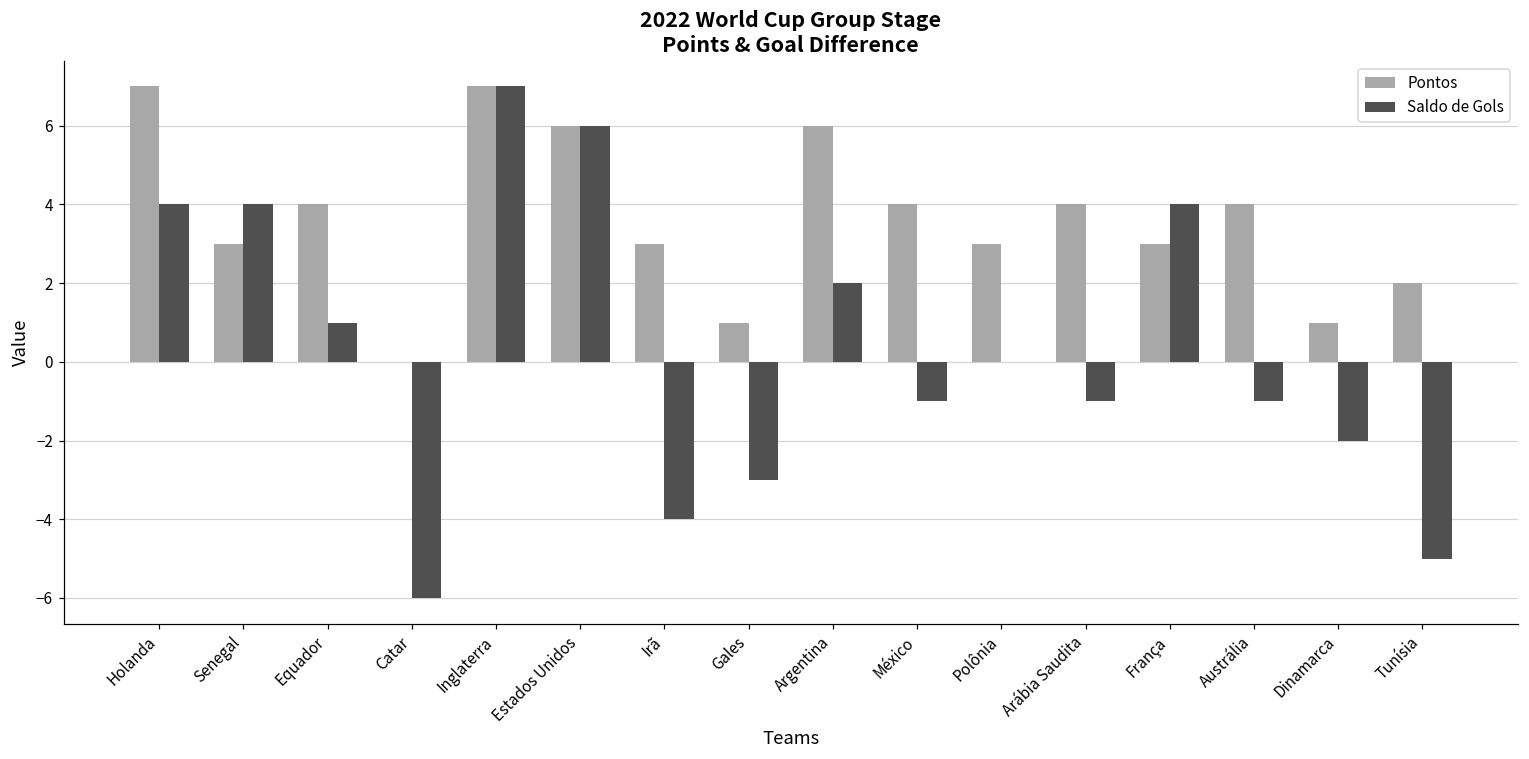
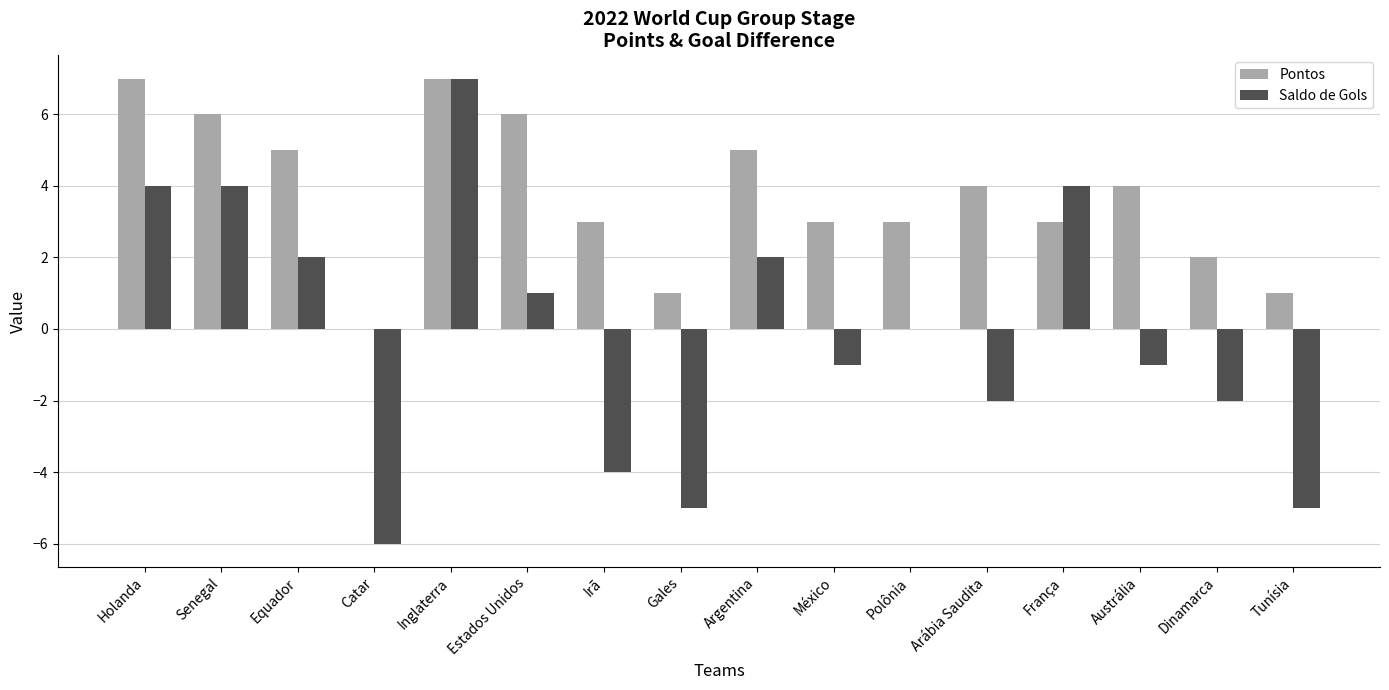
Pontos, Senegal: 3 -> 6
Pontos, Equador: 4 -> 5
Saldo de Gols, Equador: 1 -> 2
Saldo de Gols, Estados Unidos: 6 -> 1
Saldo de Gols, Gales: -3 -> -5
Pontos, Argentina: 6 -> 5
Pontos, México: 4 -> 3
Saldo de Gols, Arábia Saudita: -1 -> -2
Pontos, Dinamarca: 1 -> 2
Pontos, Tunísia: 2 -> 1
